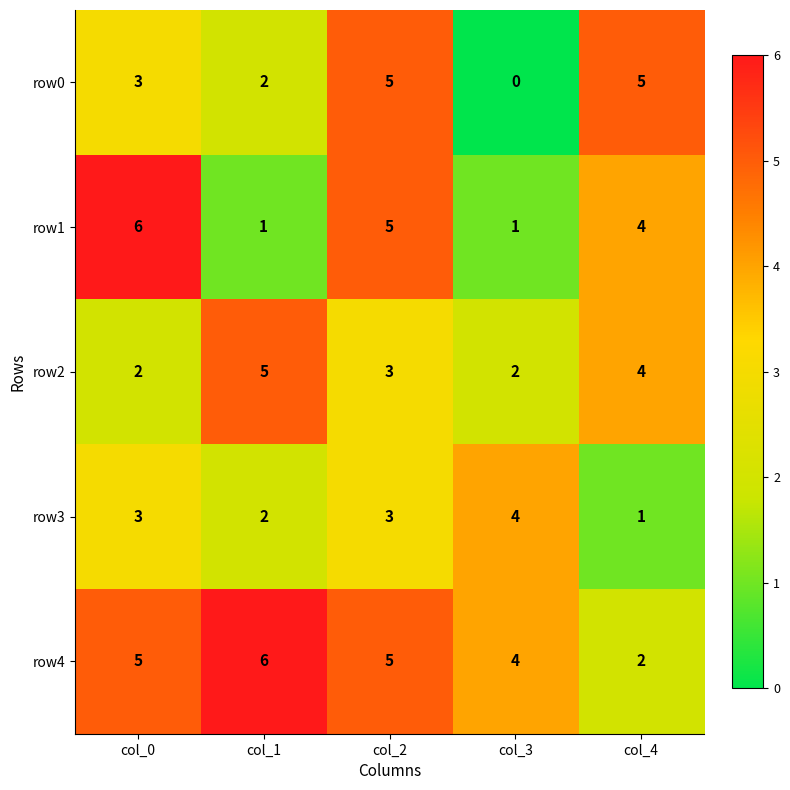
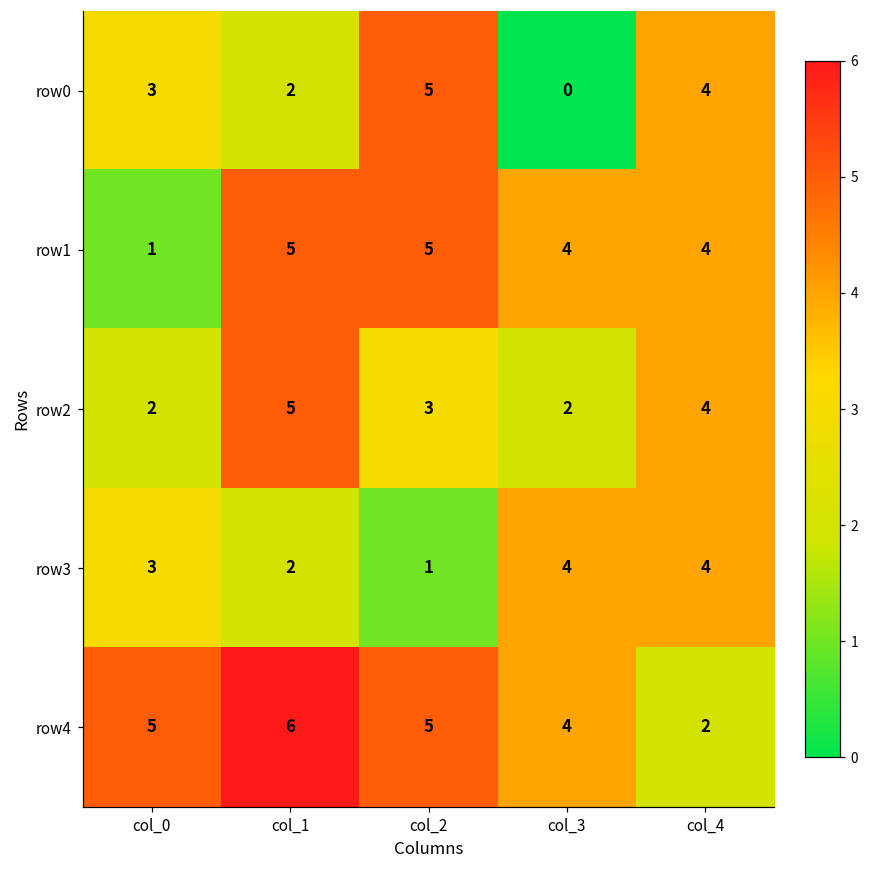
row0, col_4: 5 -> 4
row1, col_0: 6 -> 1
row1, col_1: 1 -> 5
row1, col_3: 1 -> 4
row3, col_2: 3 -> 1
row3, col_4: 1 -> 4
